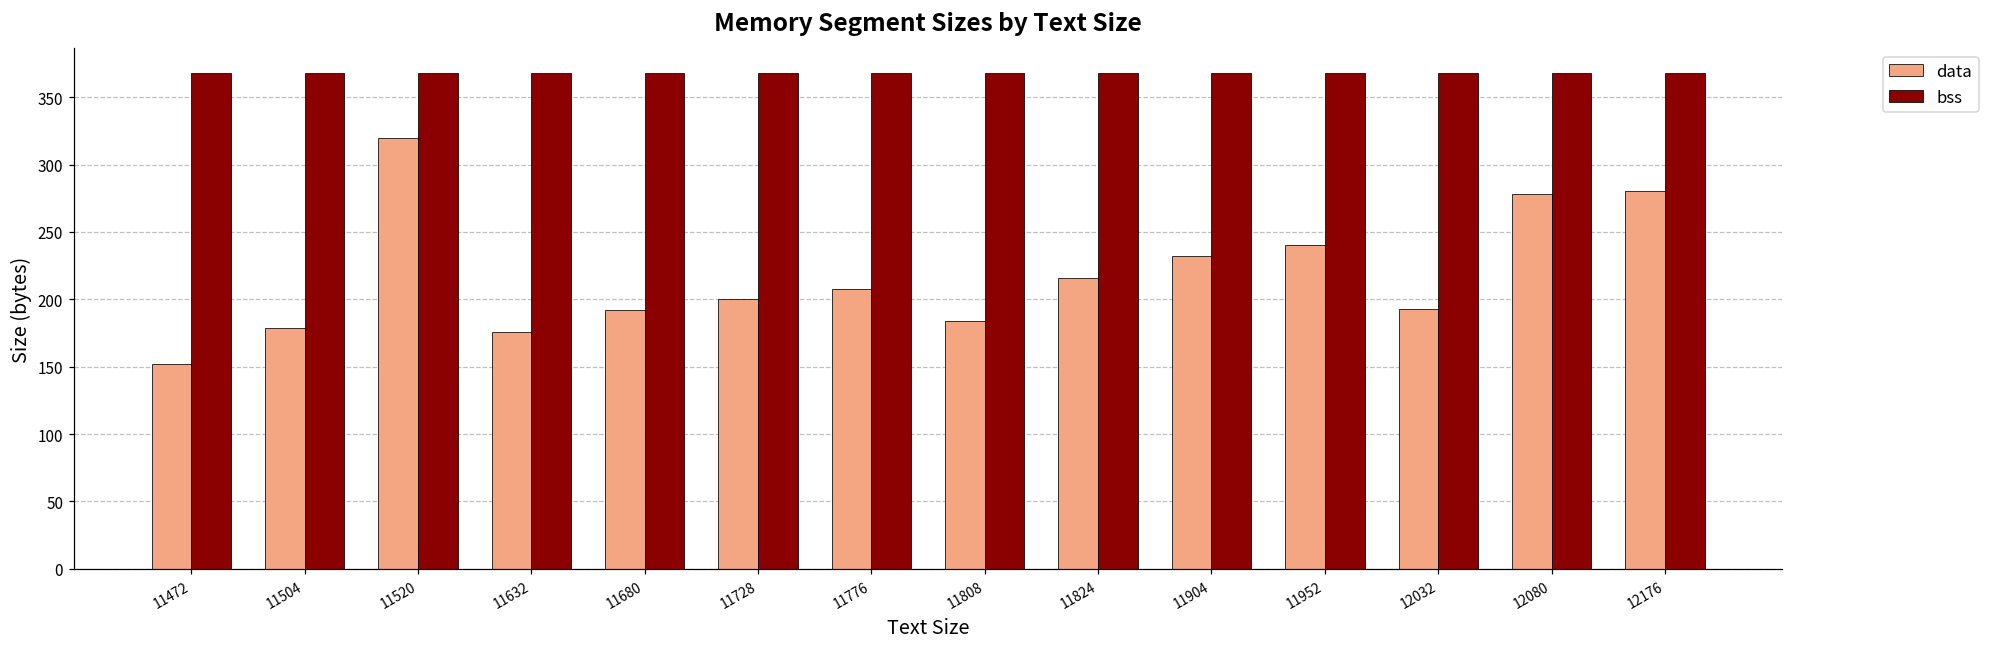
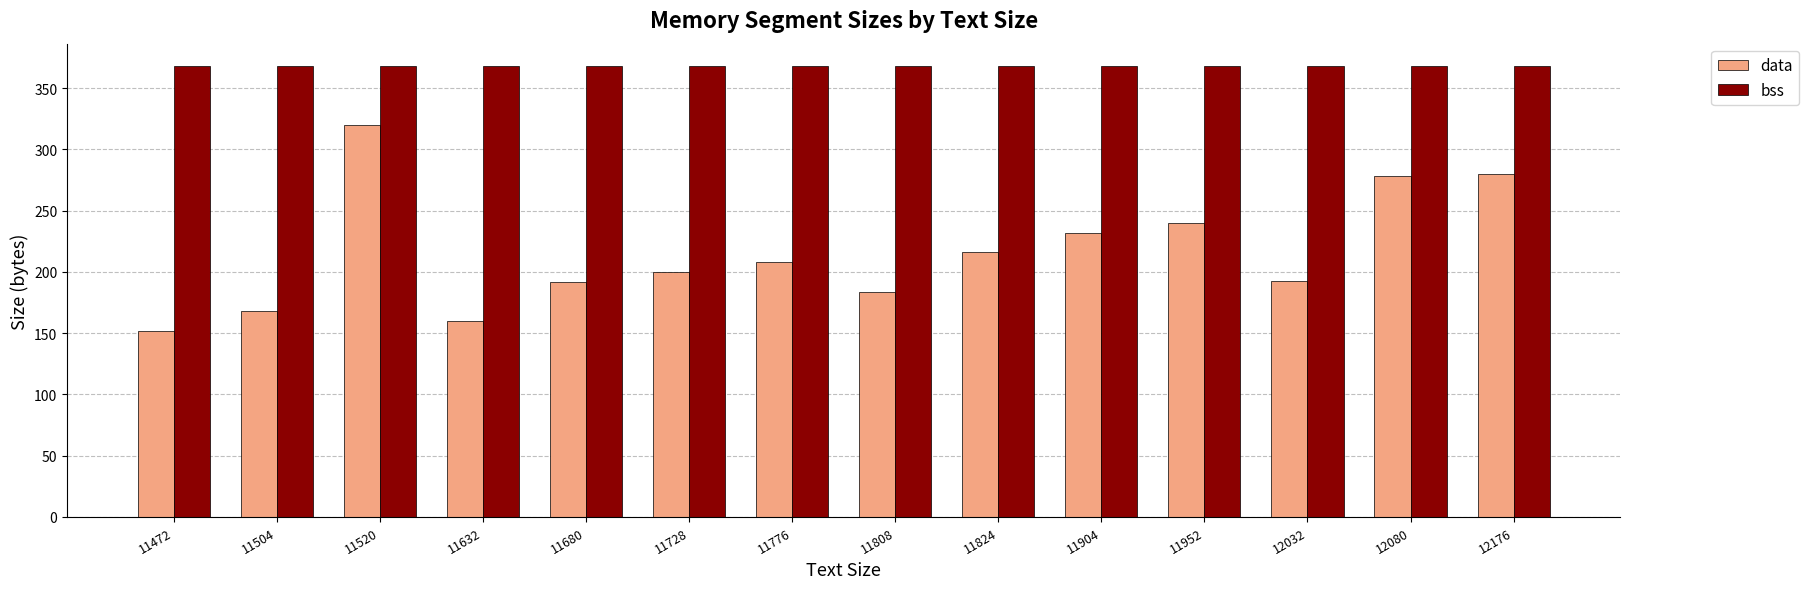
data, 11504: 179 -> 168
data, 11632: 176 -> 160
